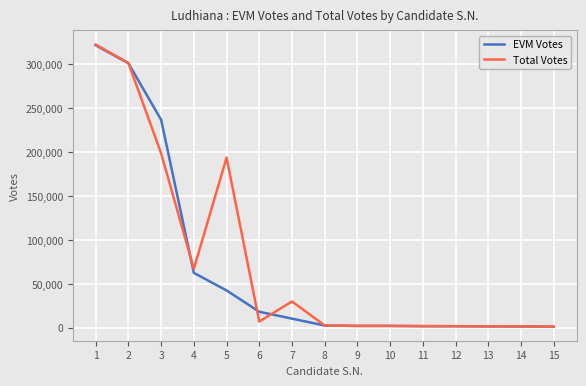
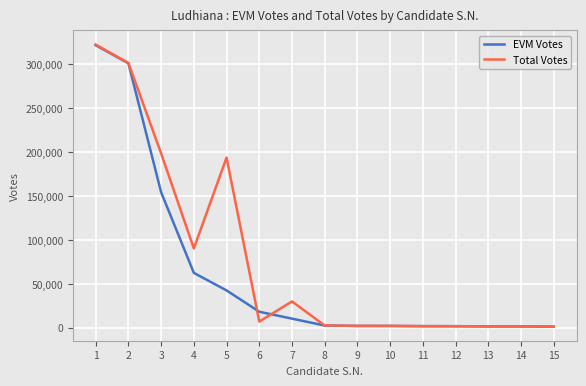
EVM Votes, 3: 240,000 -> 150,000
Total Votes, 4: 70,000 -> 90,000
